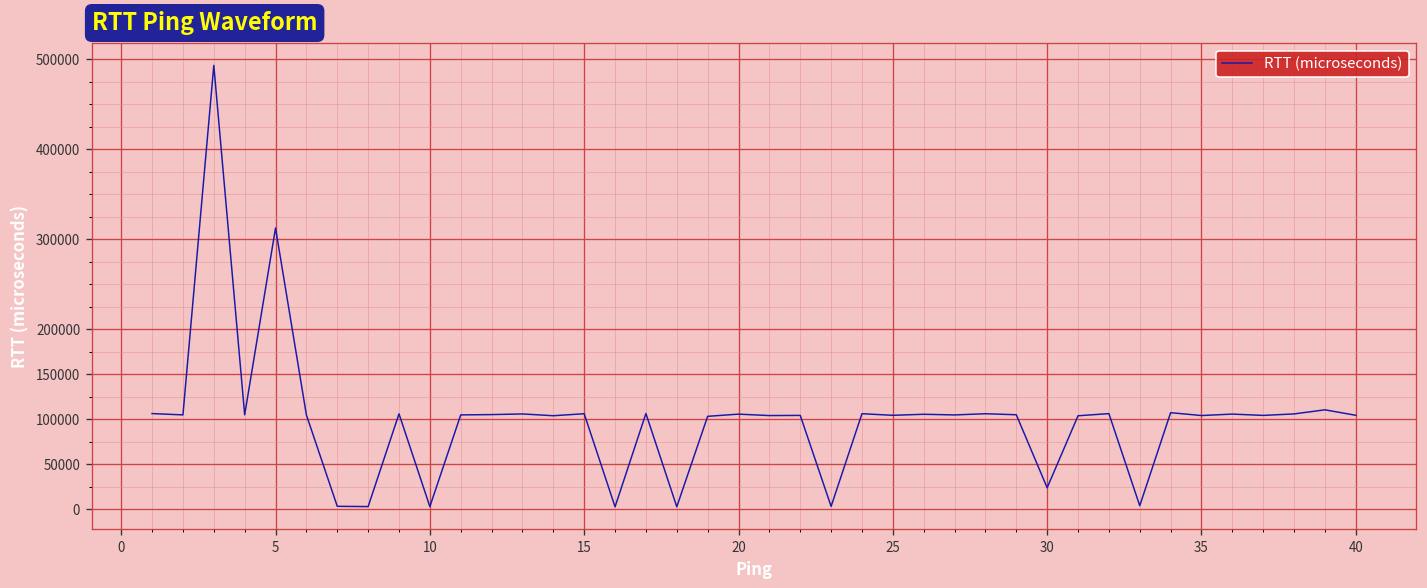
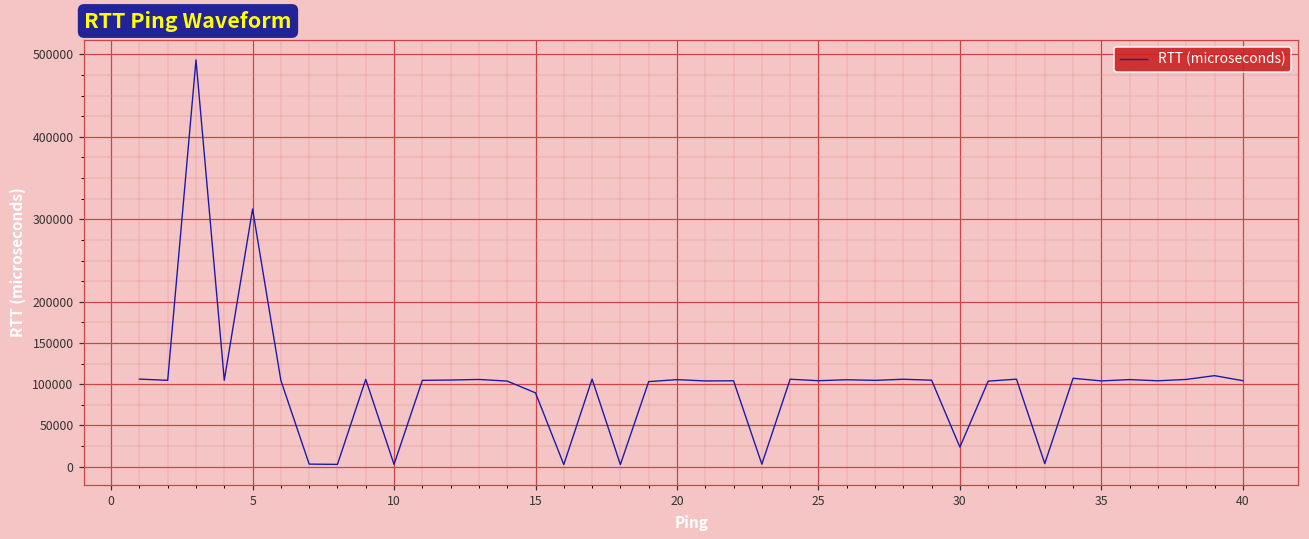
15: 110000 -> 90000
